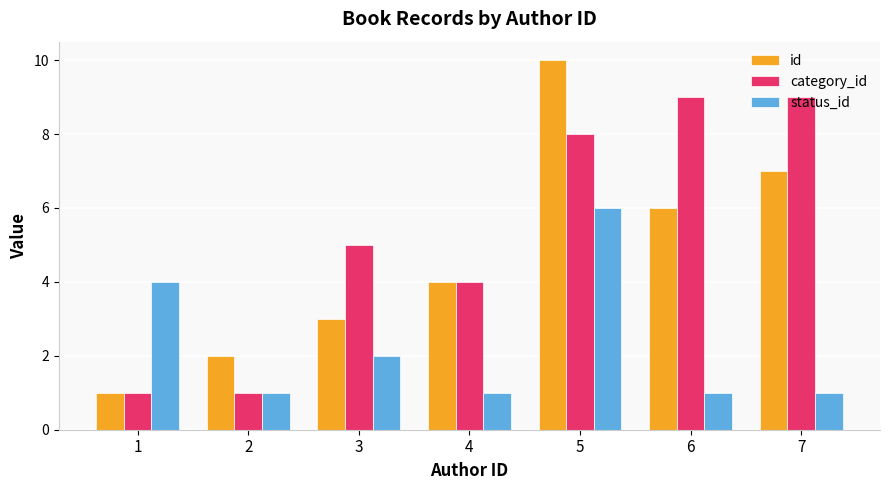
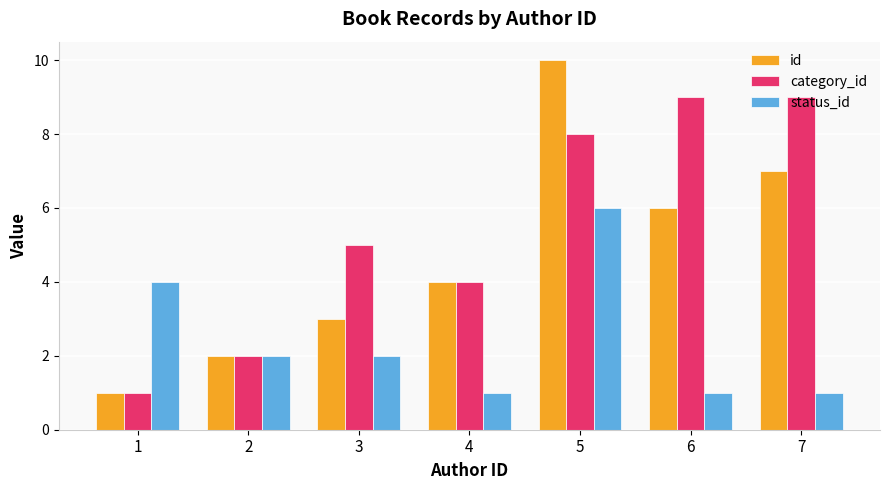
category_id, 2: 1 -> 2
status_id, 2: 1 -> 2
